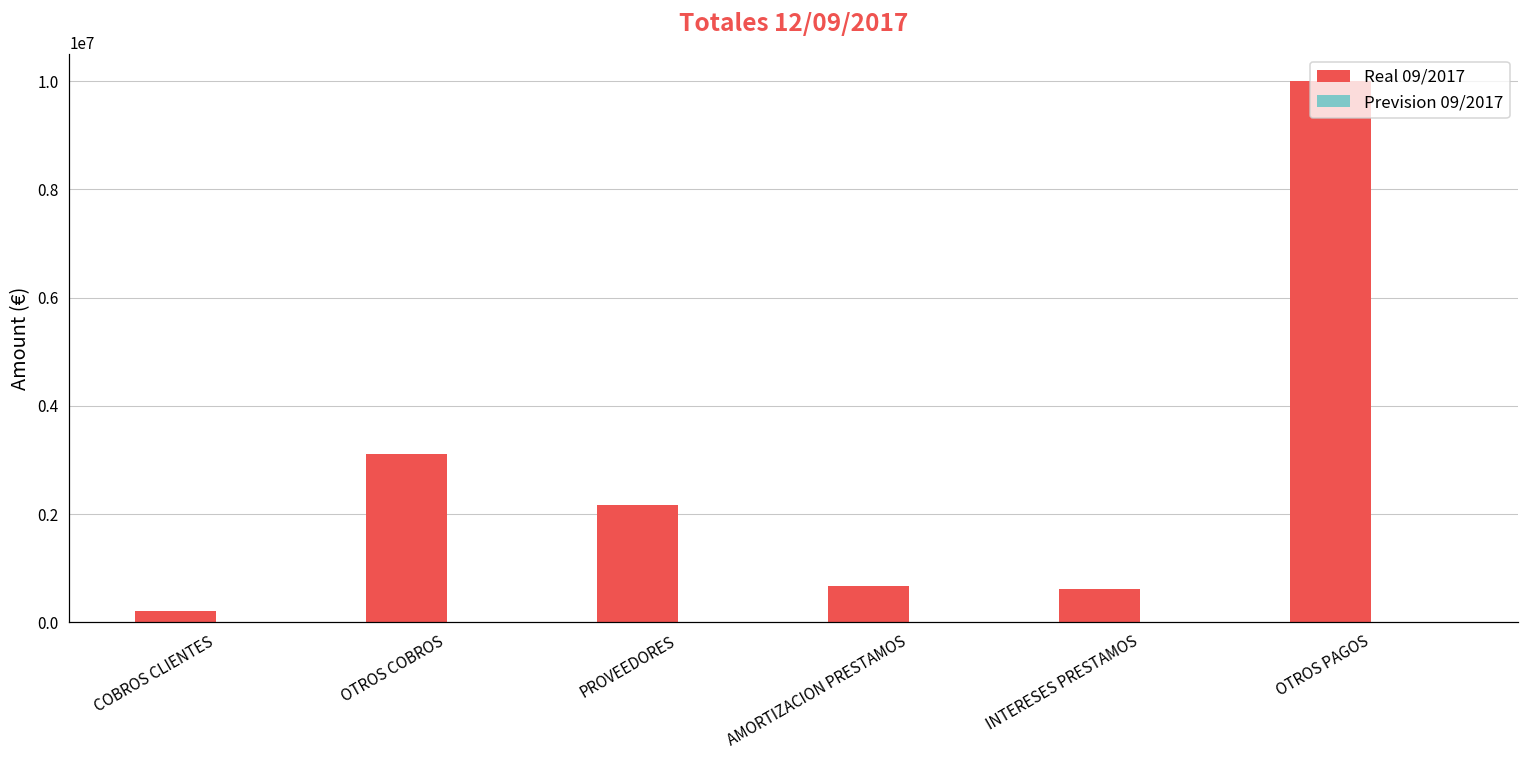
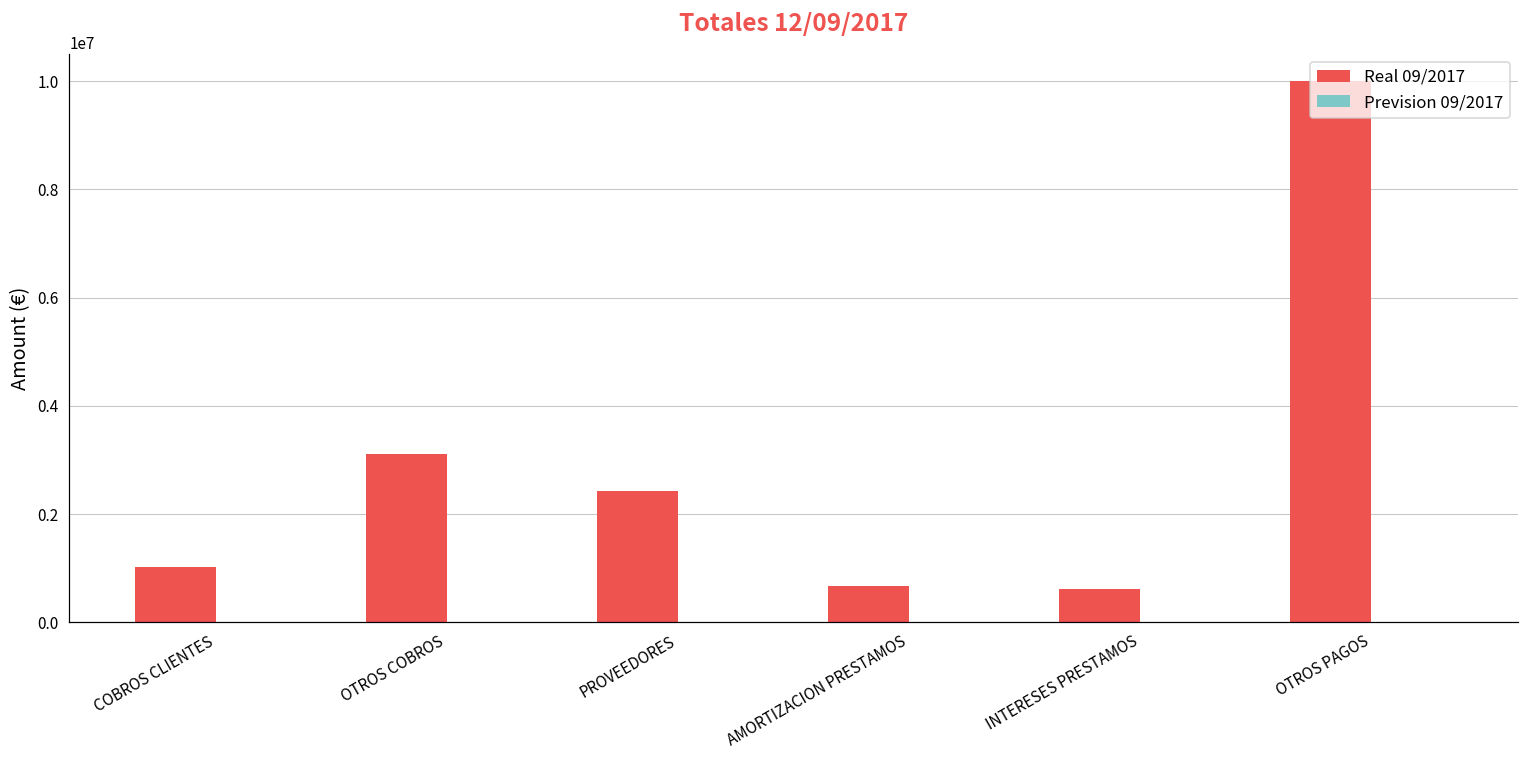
Real 09/2017, COBROS CLIENTES: 200000 -> 1000000
Real 09/2017, PROVEEDORES: 2200000 -> 2400000
